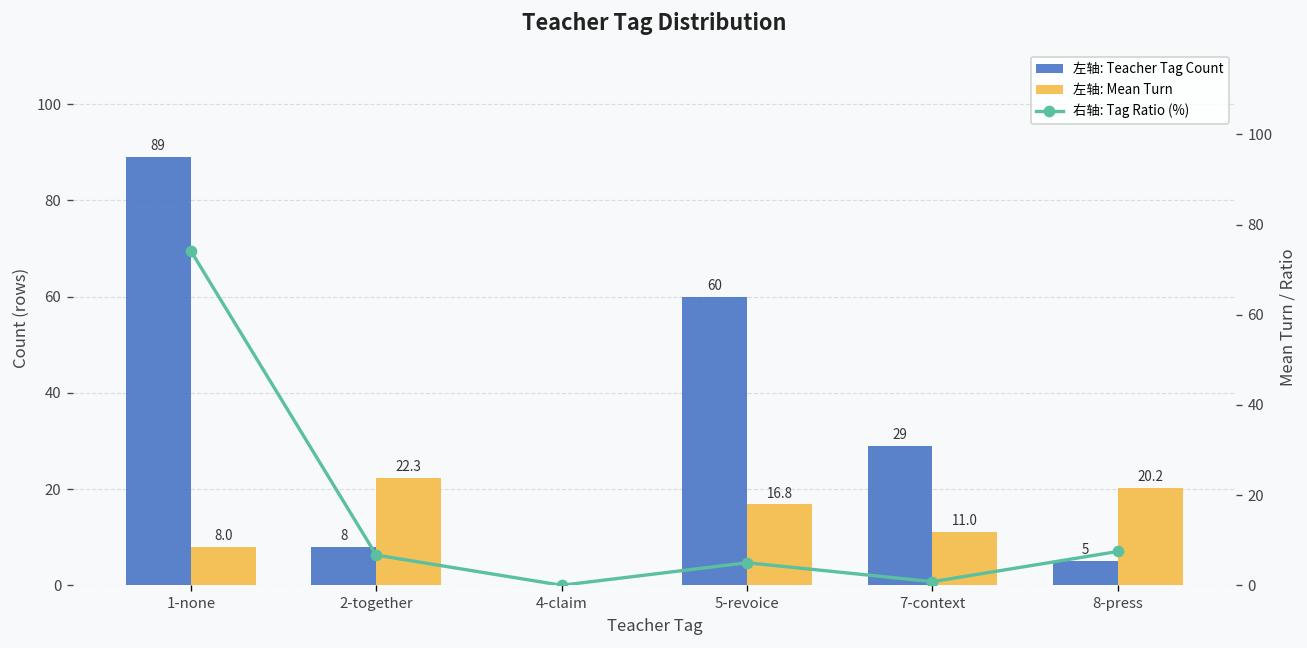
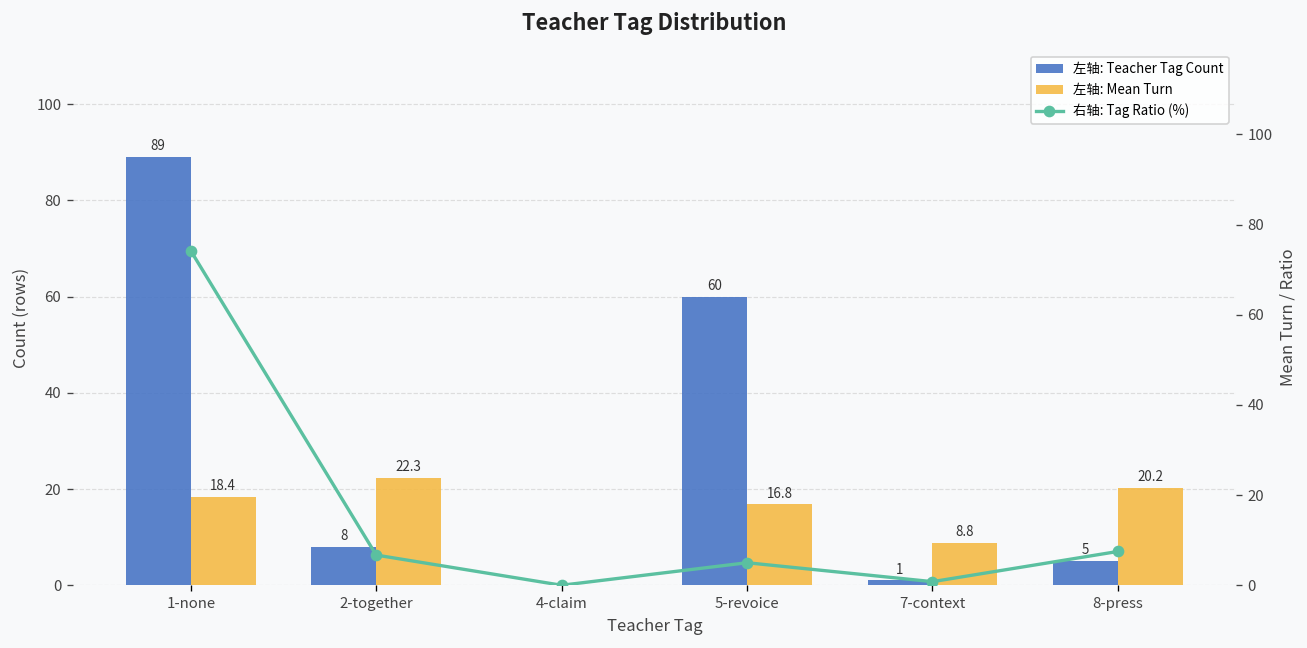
左轴: Mean Turn, 1-none: 8.0 -> 18.4
左轴: Teacher Tag Count, 7-context: 29 -> 1
左轴: Mean Turn, 7-context: 11.0 -> 8.8
